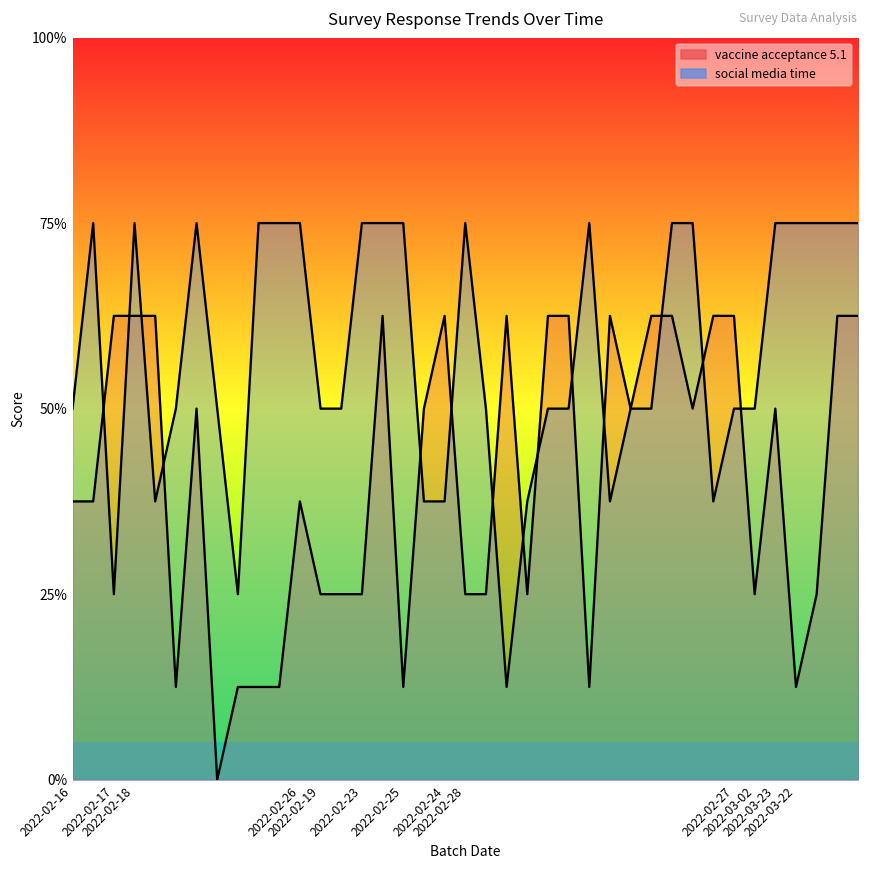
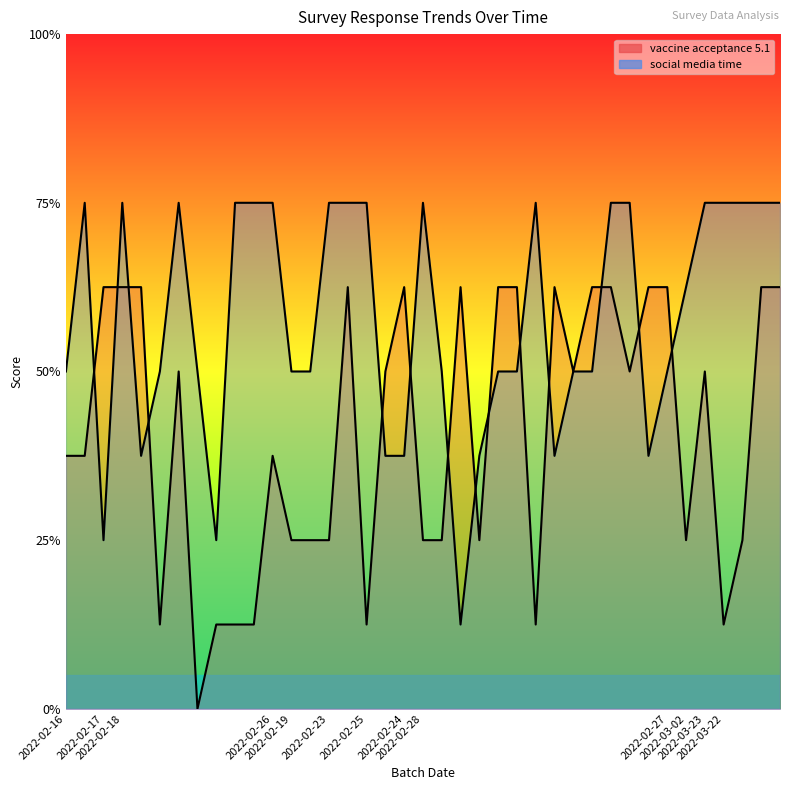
social media time, 2022-03-02: 50% -> 63%
